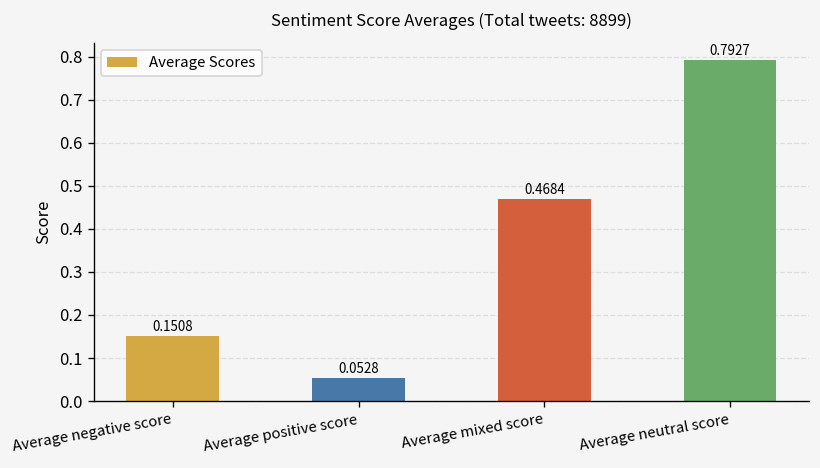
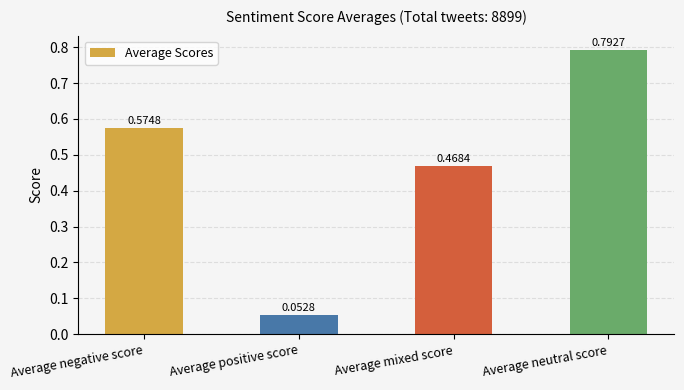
Average negative score: 0.1508 -> 0.5748
